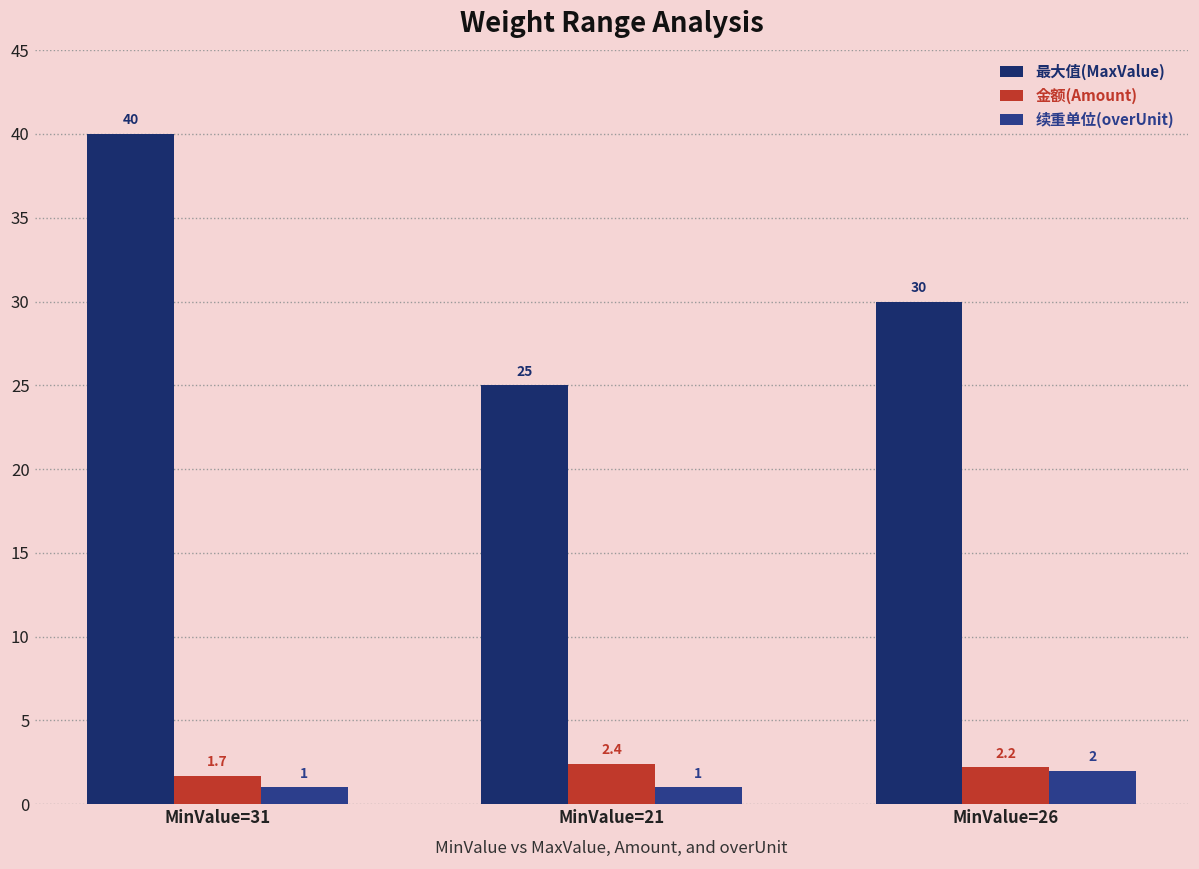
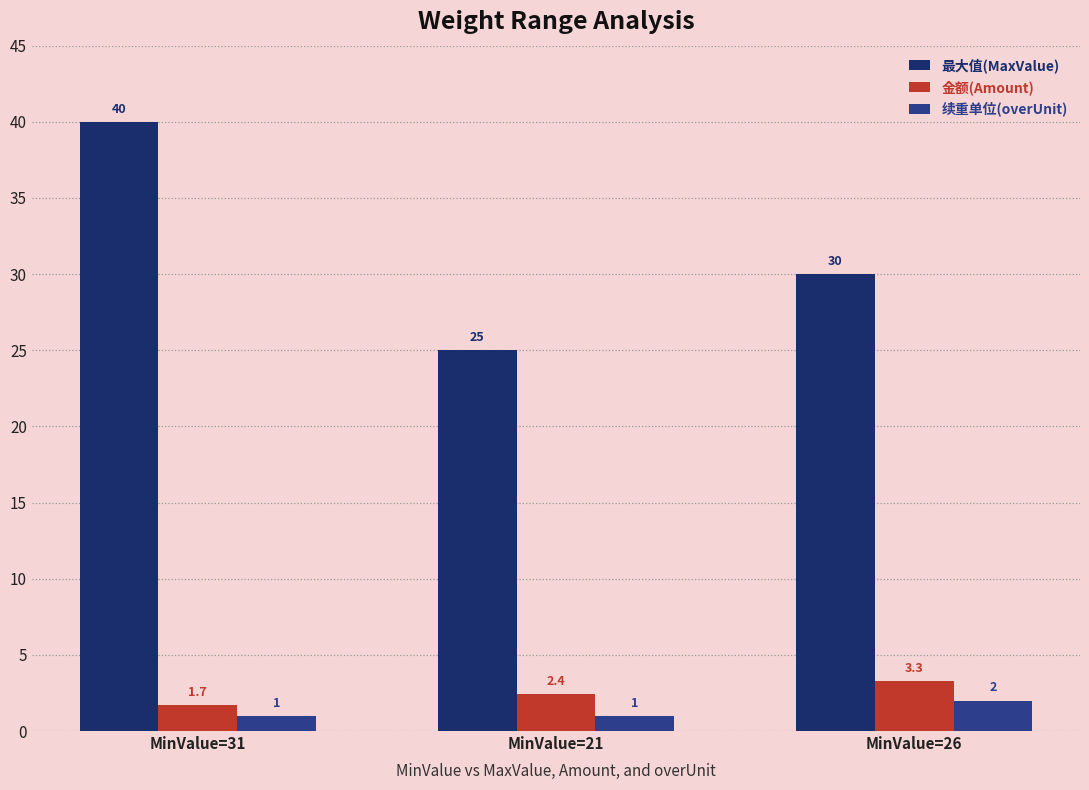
金额(Amount), MinValue=26: 2.2 -> 3.3
